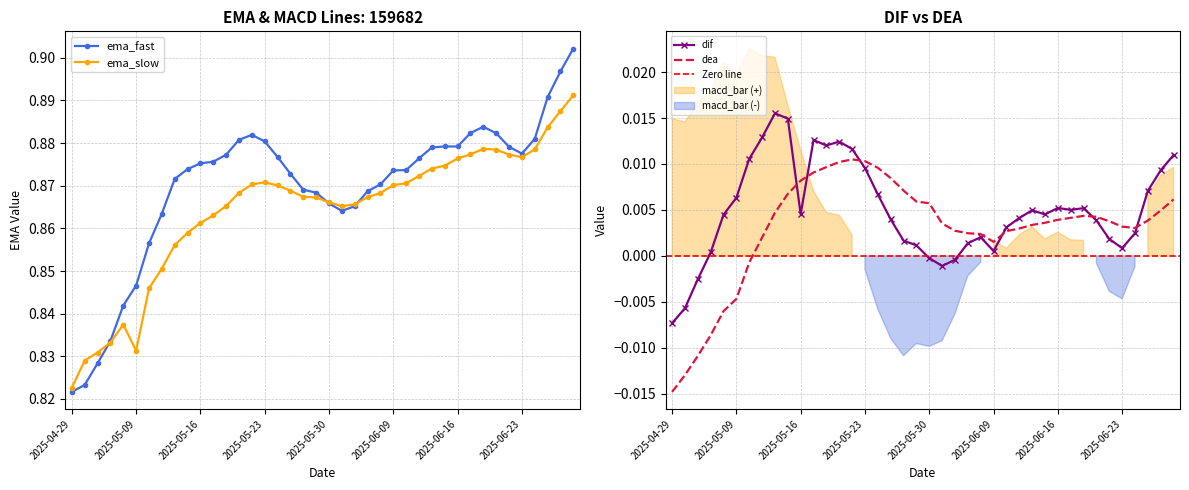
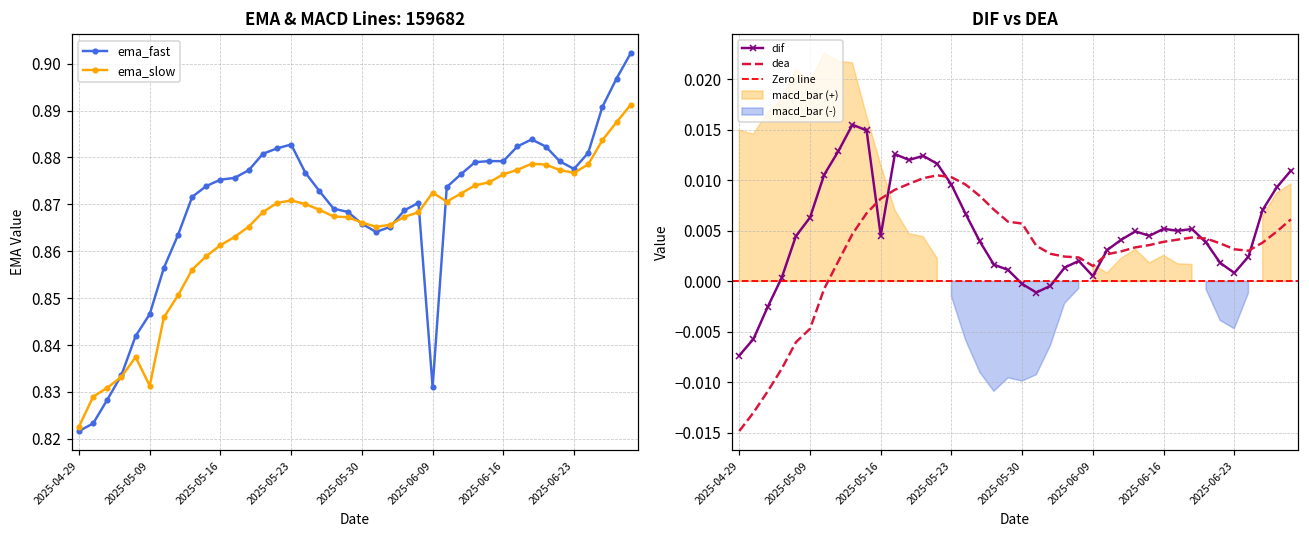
EMA & MACD Lines: 159682, ema_fast, 2025-05-23: 0.880 -> 0.883
EMA & MACD Lines: 159682, ema_fast, 2025-06-09: 0.874 -> 0.831
EMA & MACD Lines: 159682, ema_slow, 2025-06-09: 0.870 -> 0.872
